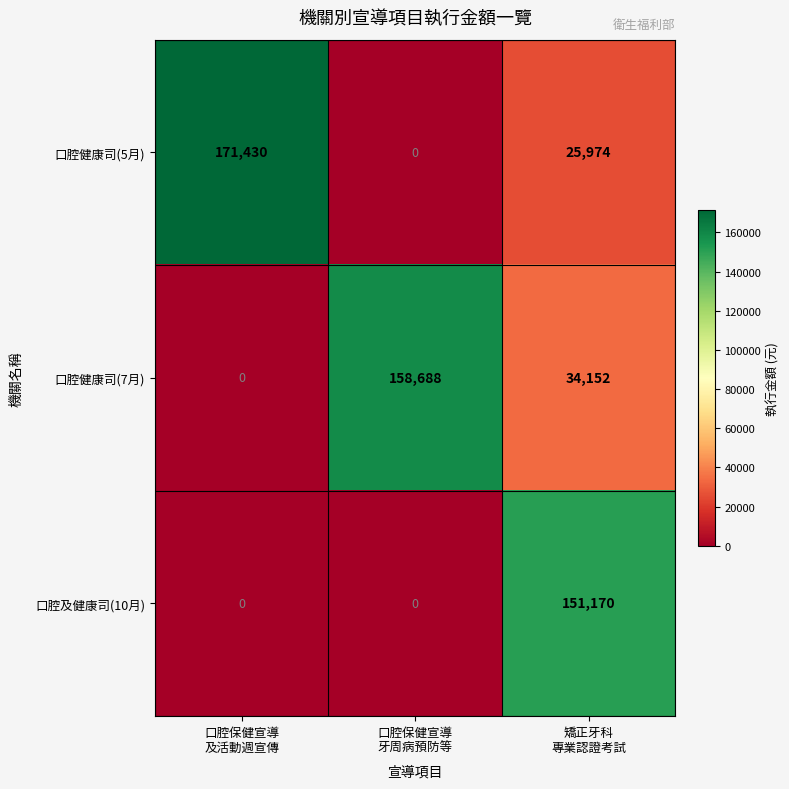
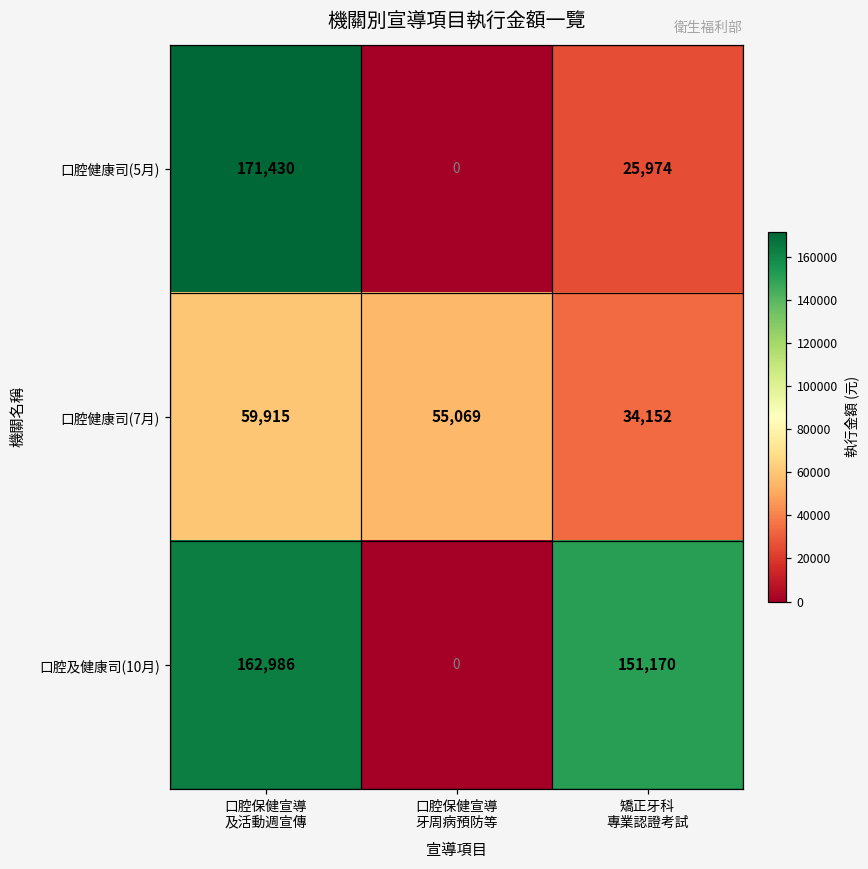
口腔健康司(7月), 口腔保健宣導 及活動週宣傳: 0 -> 59,915
口腔健康司(7月), 口腔保健宣導 牙周病預防等: 158,688 -> 55,069
口腔及健康司(10月), 口腔保健宣導 及活動週宣傳: 0 -> 162,986
